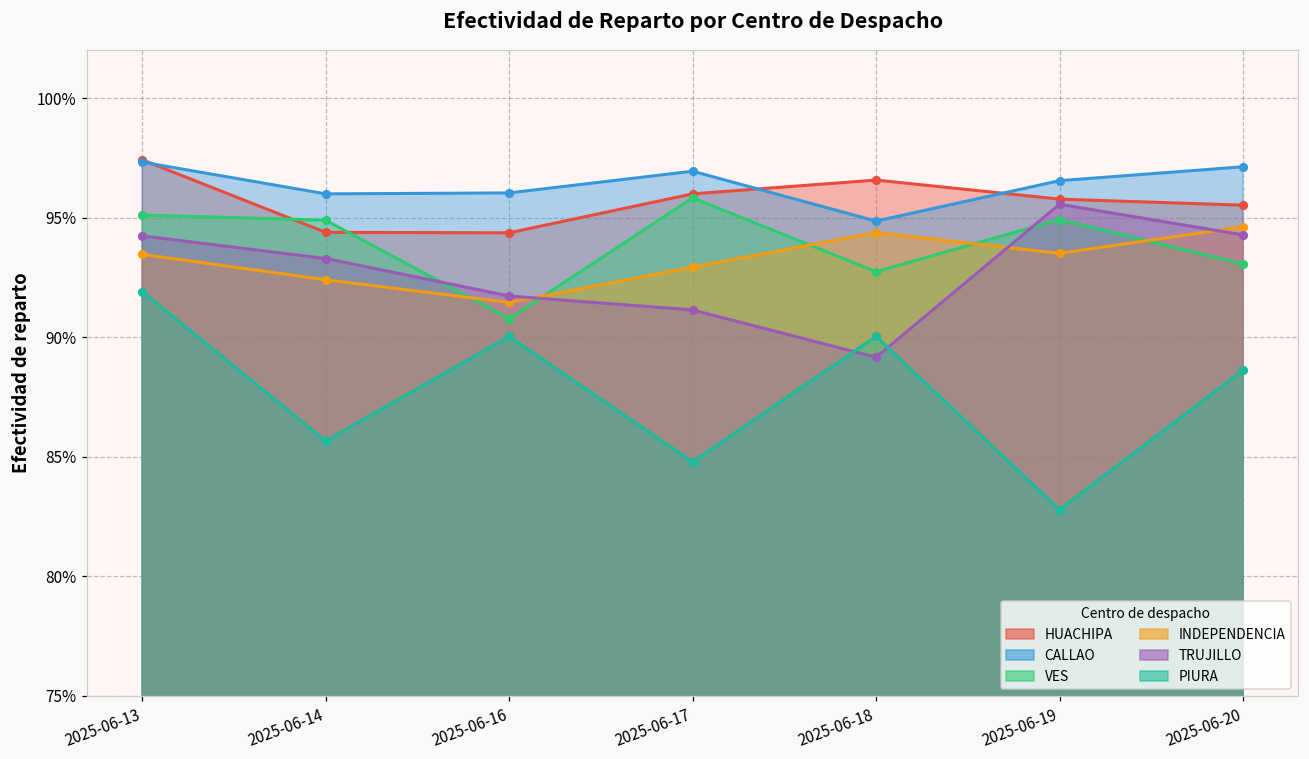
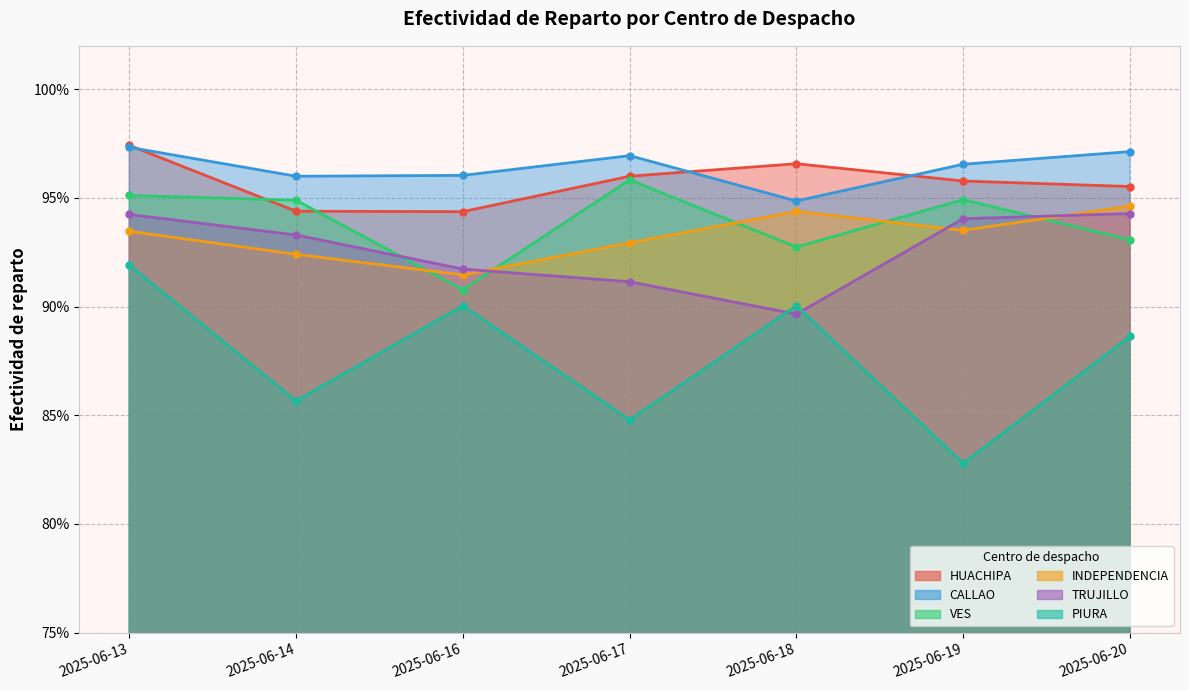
TRUJILLO, 2025-06-18: 89.2% -> 89.7%
TRUJILLO, 2025-06-19: 95.6% -> 94.0%
